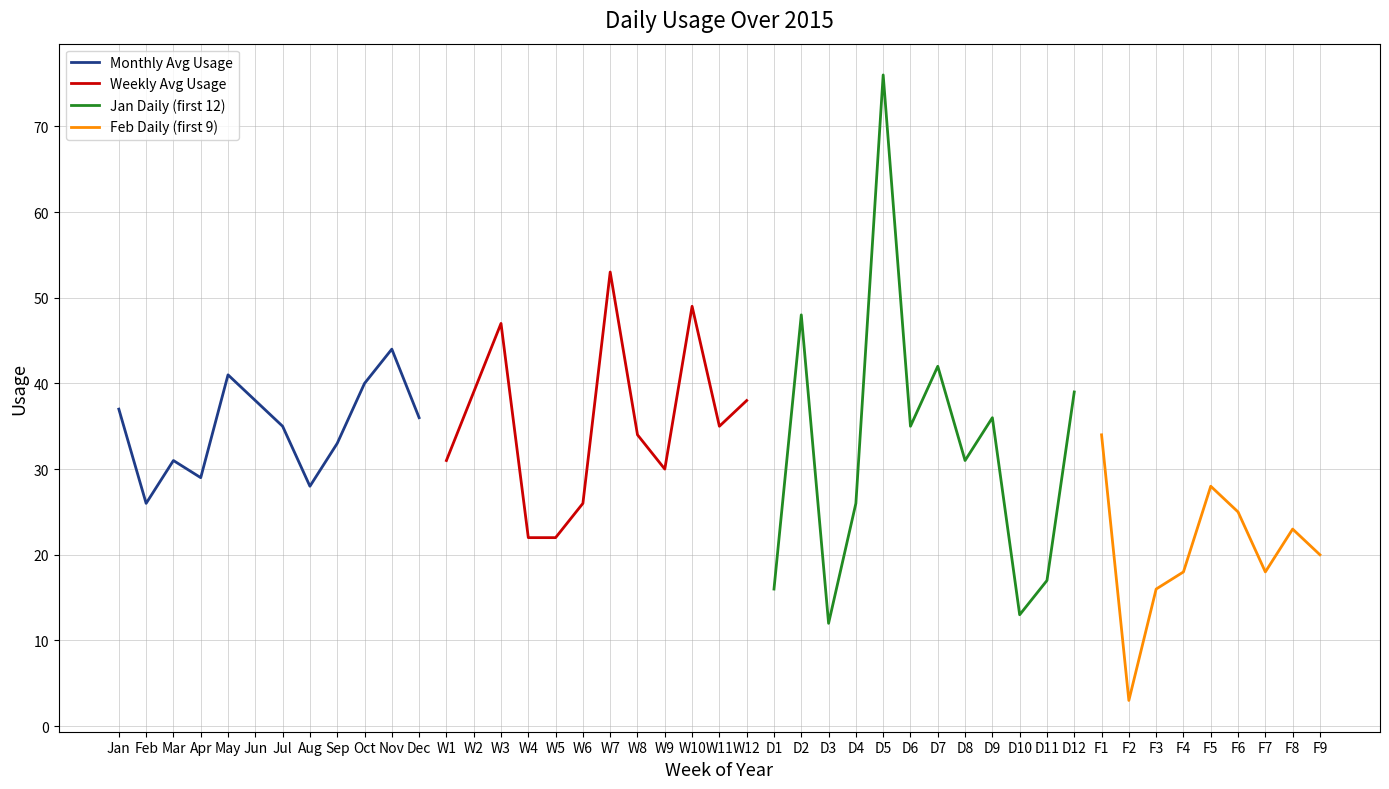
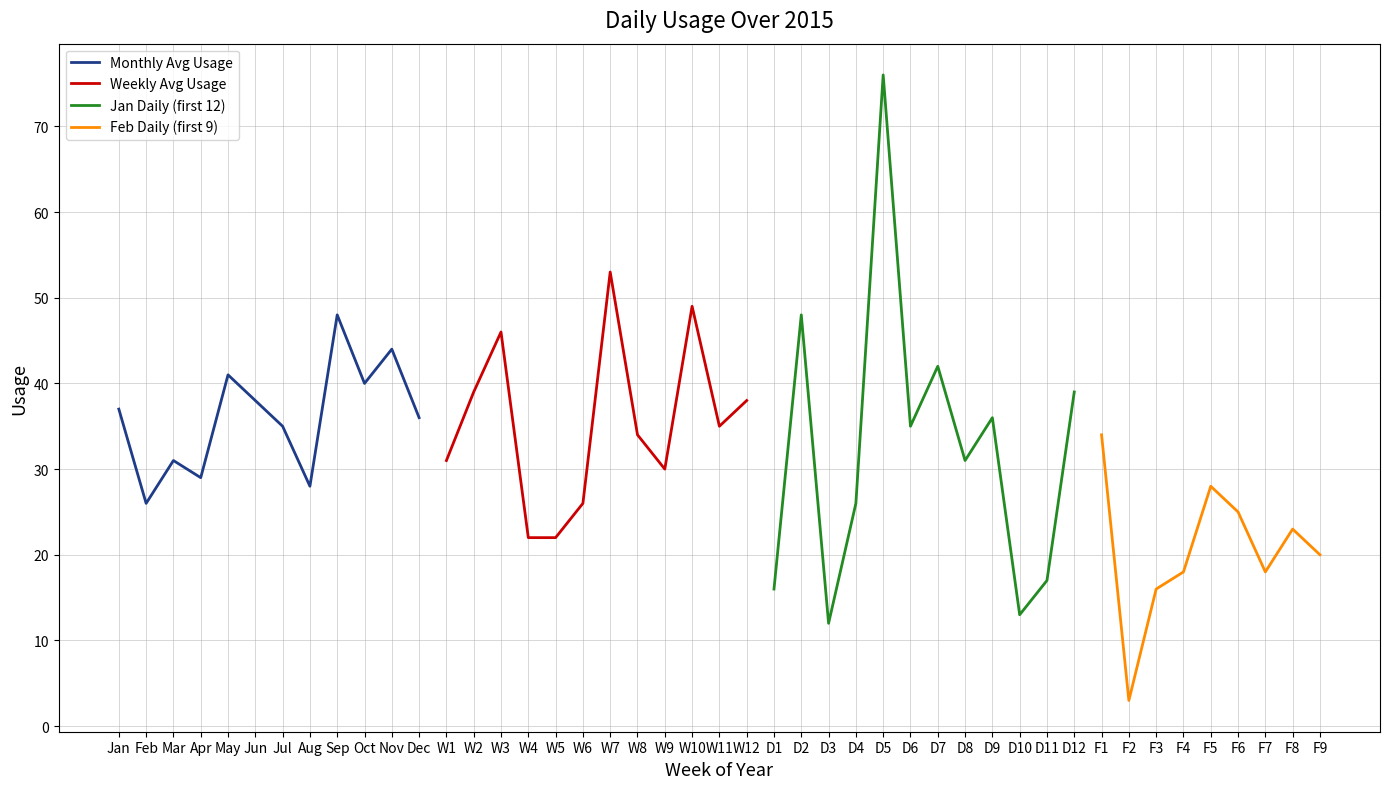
Monthly Avg Usage, Sep: 33 -> 48
Weekly Avg Usage, W3: 47 -> 46
